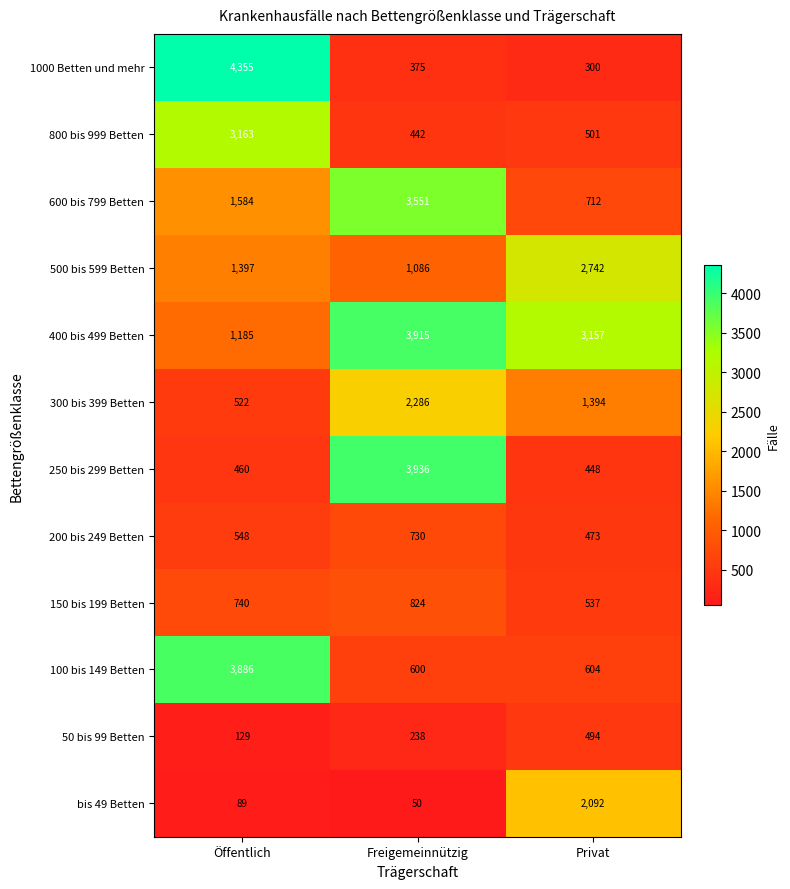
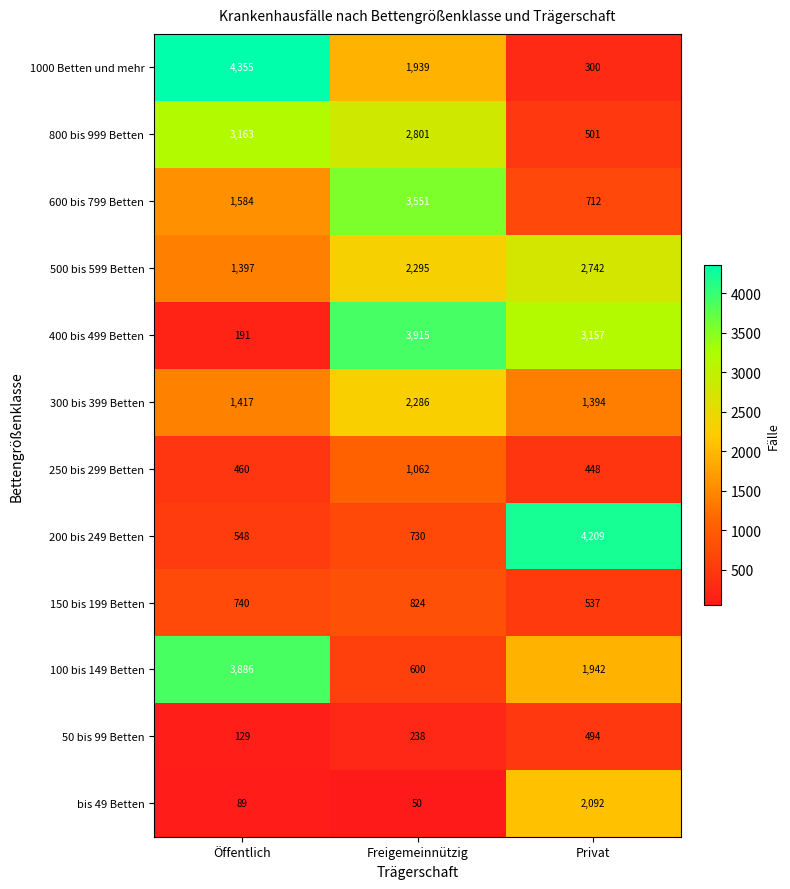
1000 Betten und mehr, Freigemeinnützig: 375 -> 1,939
800 bis 999 Betten, Freigemeinnützig: 442 -> 2,801
500 bis 599 Betten, Freigemeinnützig: 1,086 -> 2,295
400 bis 499 Betten, Öffentlich: 1,185 -> 191
300 bis 399 Betten, Öffentlich: 522 -> 1,417
250 bis 299 Betten, Freigemeinnützig: 3,936 -> 1,062
200 bis 249 Betten, Privat: 473 -> 4,209
100 bis 149 Betten, Privat: 604 -> 1,942
